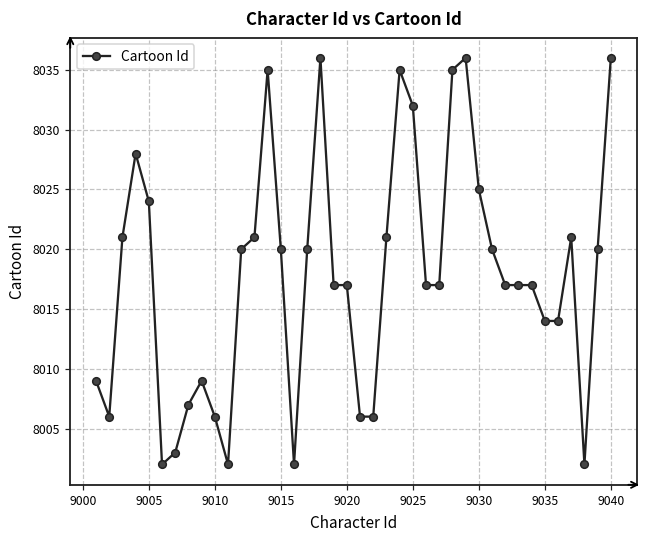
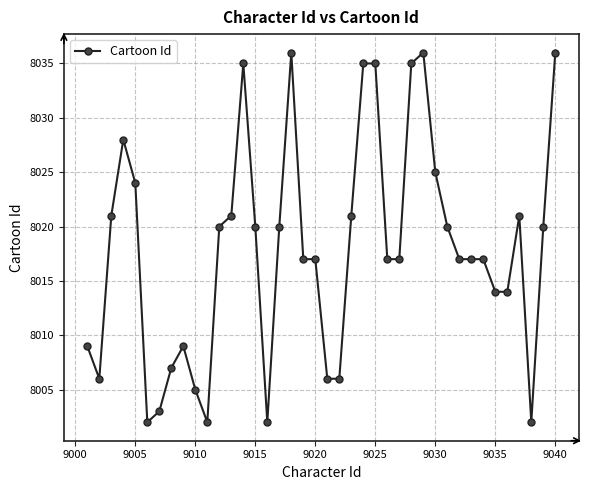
9010: 8006 -> 8005
9025: 8032 -> 8035
